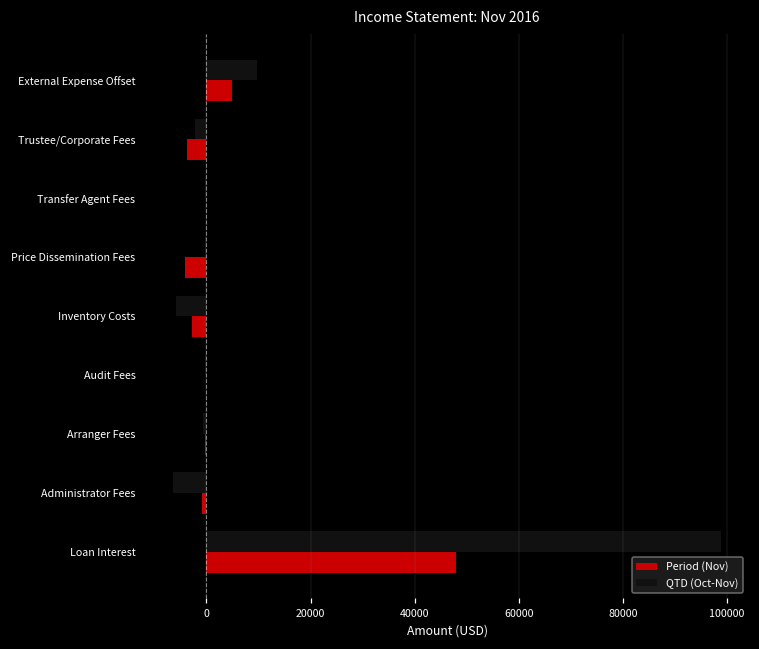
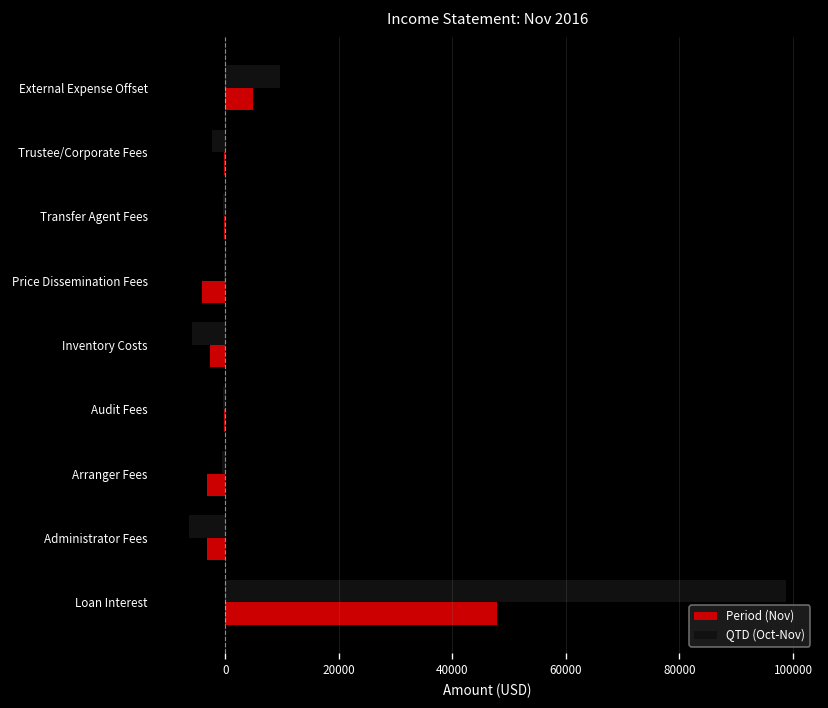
Period (Nov), Trustee/Corporate Fees: -4000 -> 0
Period (Nov), Arranger Fees: 0 -> -3000
Period (Nov), Administrator Fees: -1000 -> -3000
